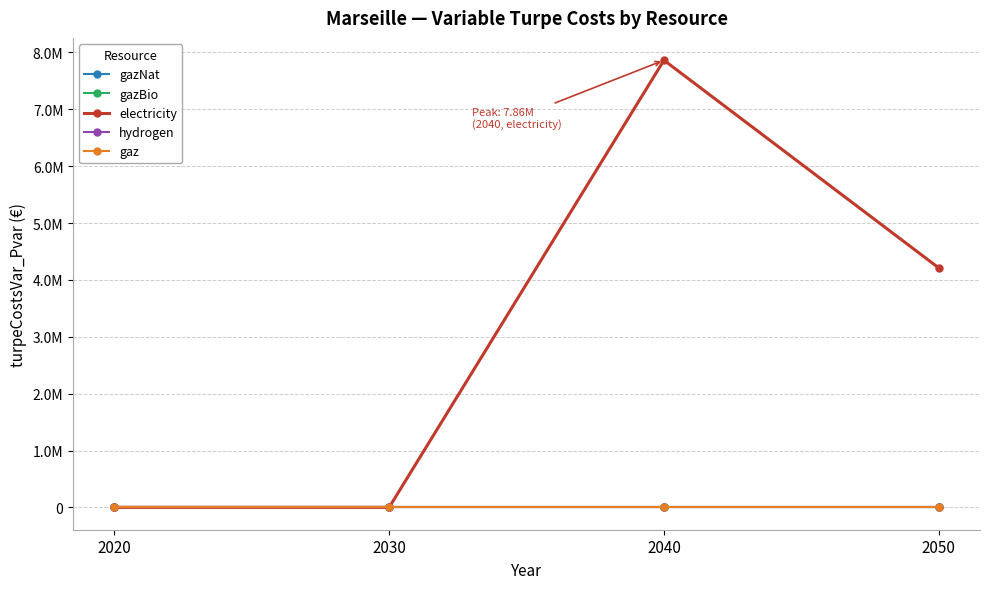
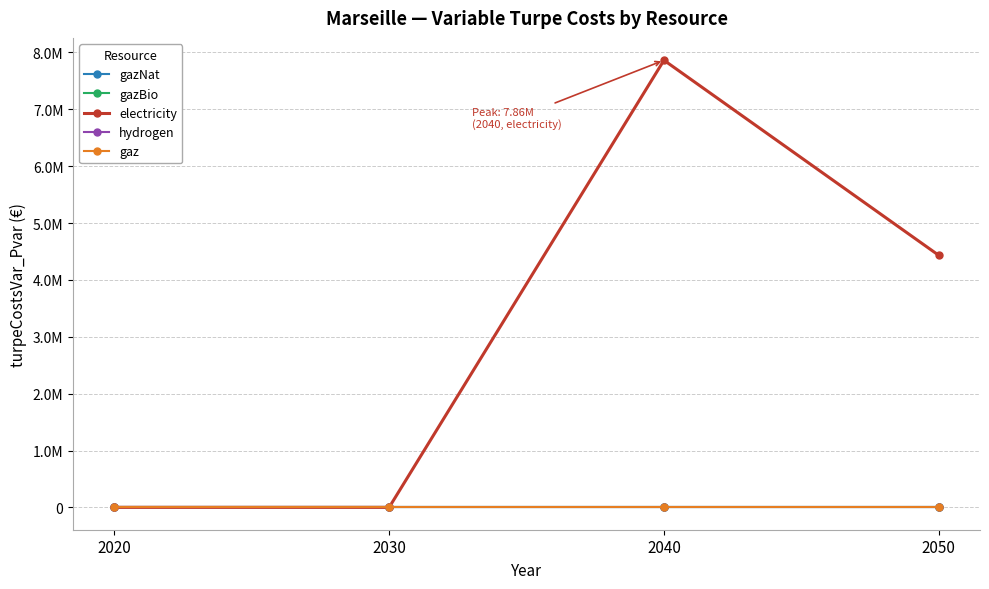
electricity, 2050: 4200000 -> 4400000
